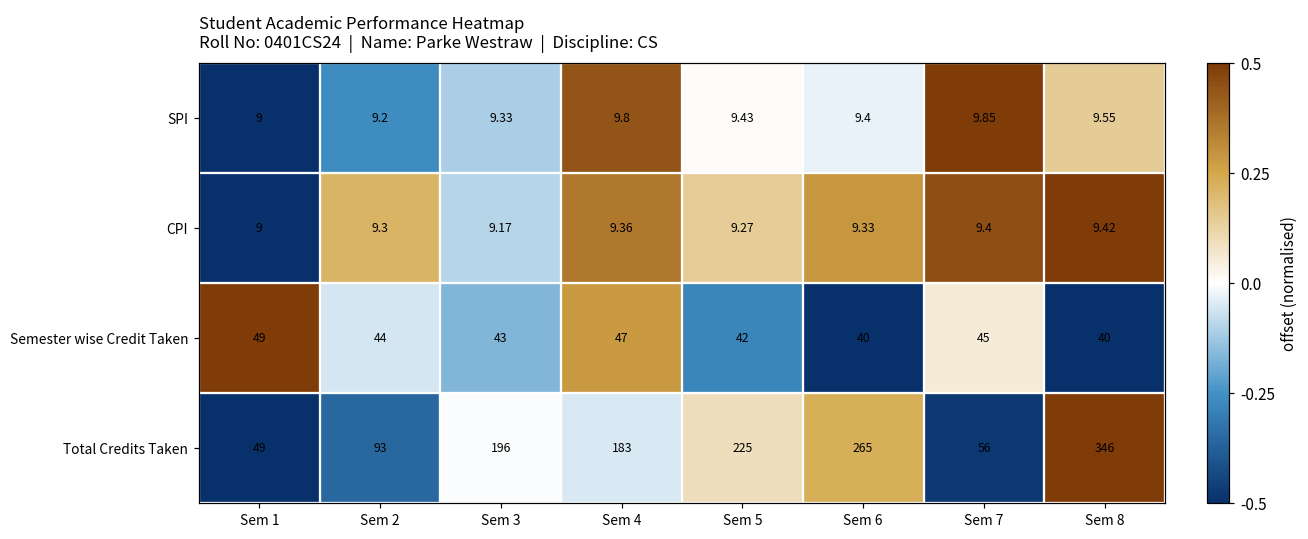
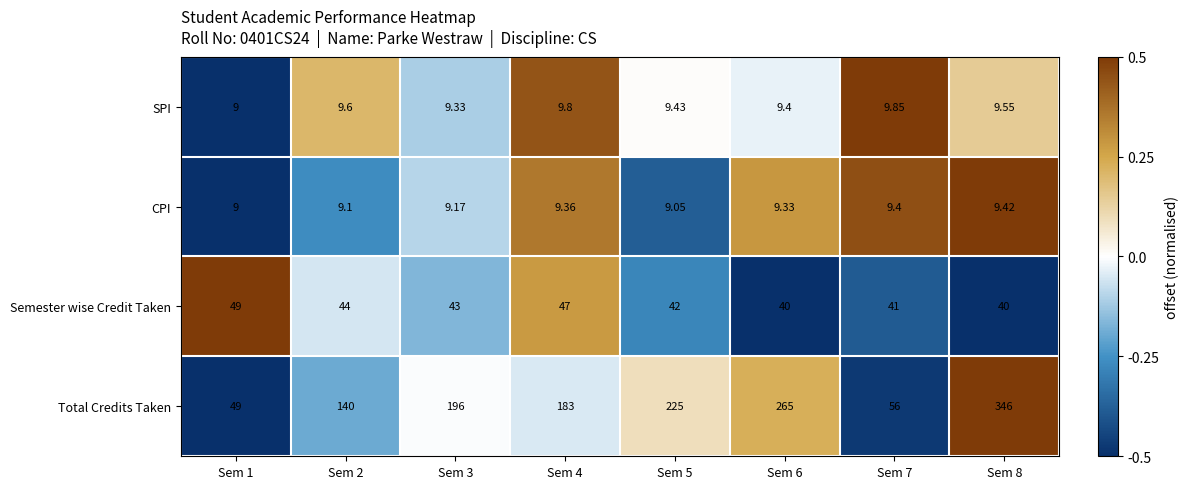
SPI, Sem 2: 9.2 -> 9.6
CPI, Sem 2: 9.3 -> 9.1
CPI, Sem 5: 9.27 -> 9.05
Semester wise Credit Taken, Sem 7: 45 -> 41
Total Credits Taken, Sem 2: 93 -> 140
